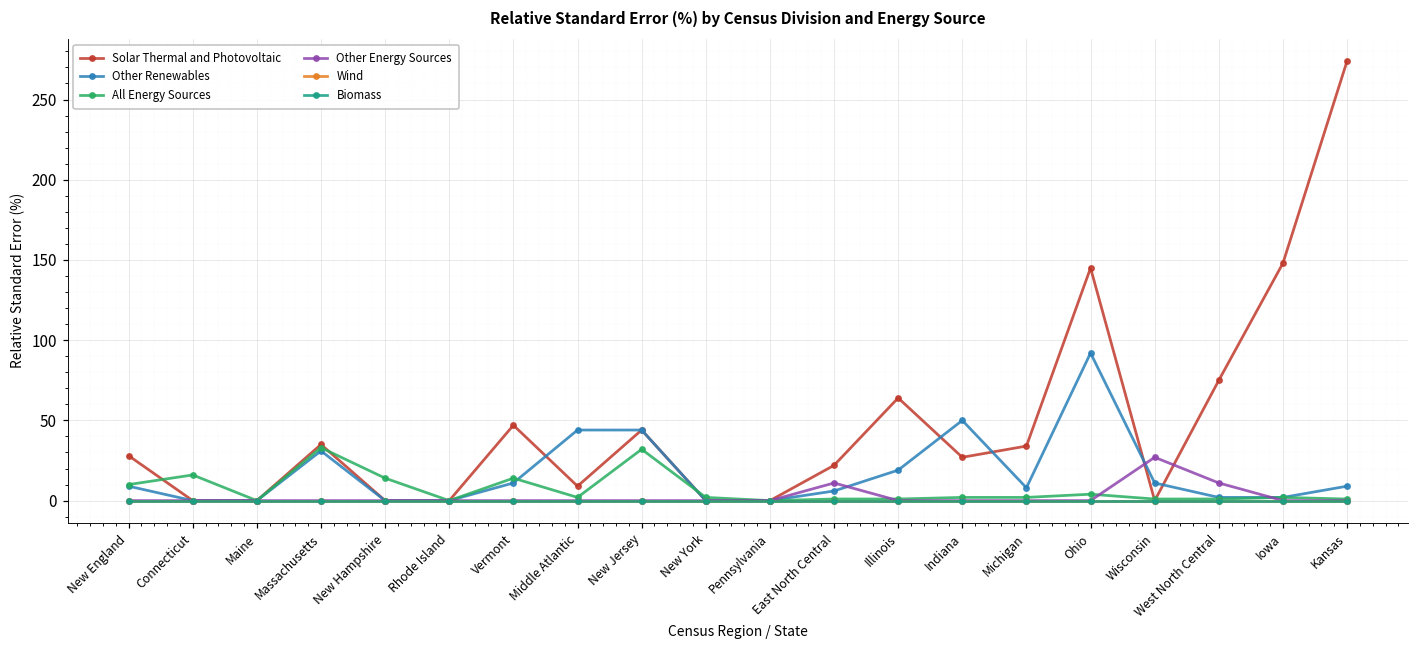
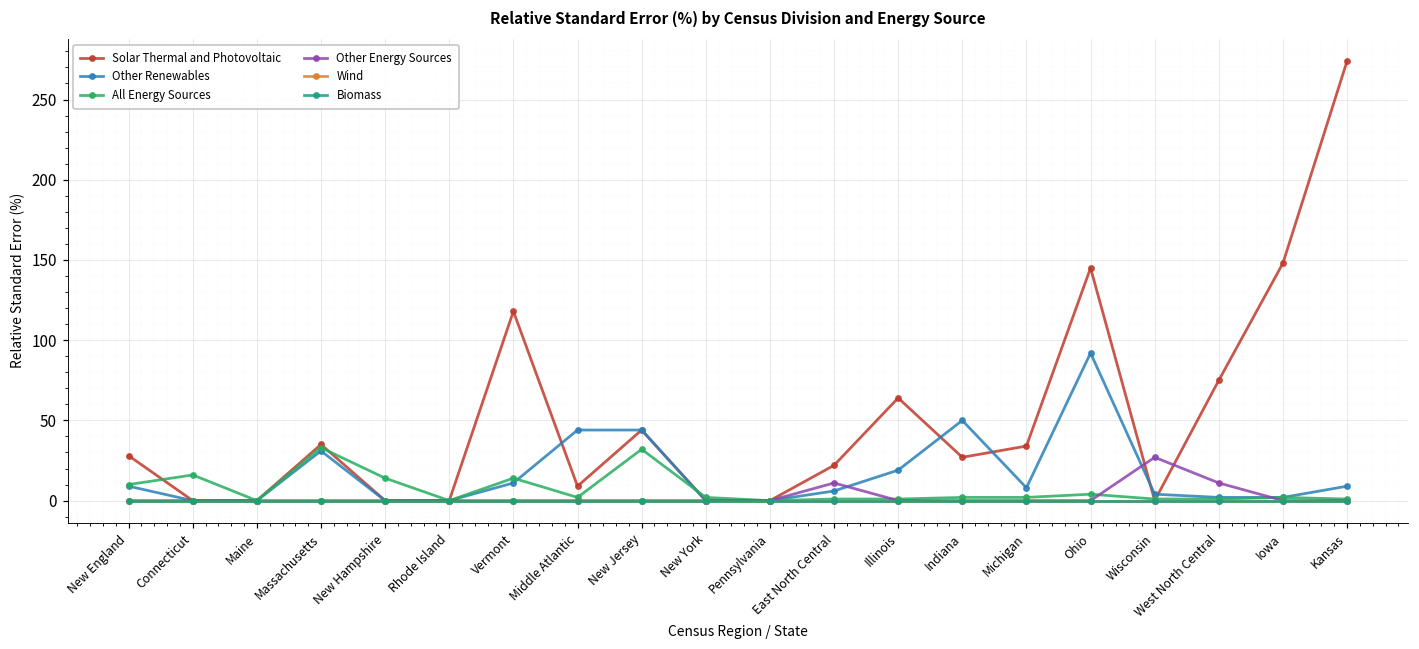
Solar Thermal and Photovoltaic, Vermont: 47 -> 118
Other Renewables, Wisconsin: 11 -> 4
